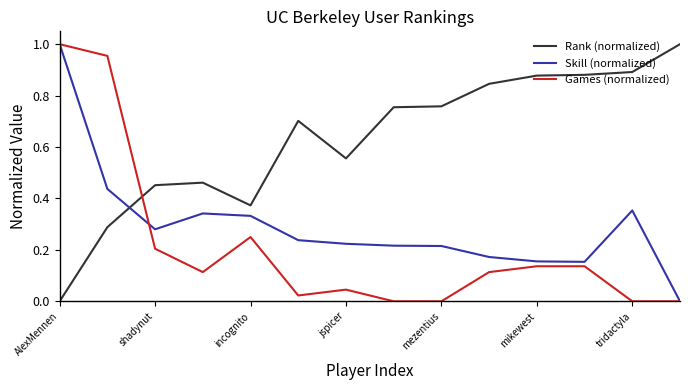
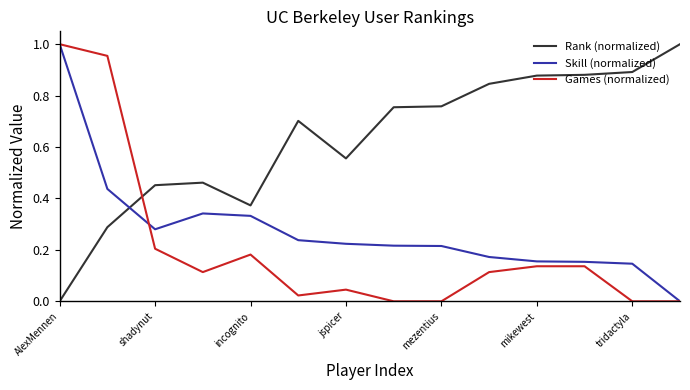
Games (normalized), incognito: 0.25 -> 0.18
Skill (normalized), tridactyla: 0.35 -> 0.15
